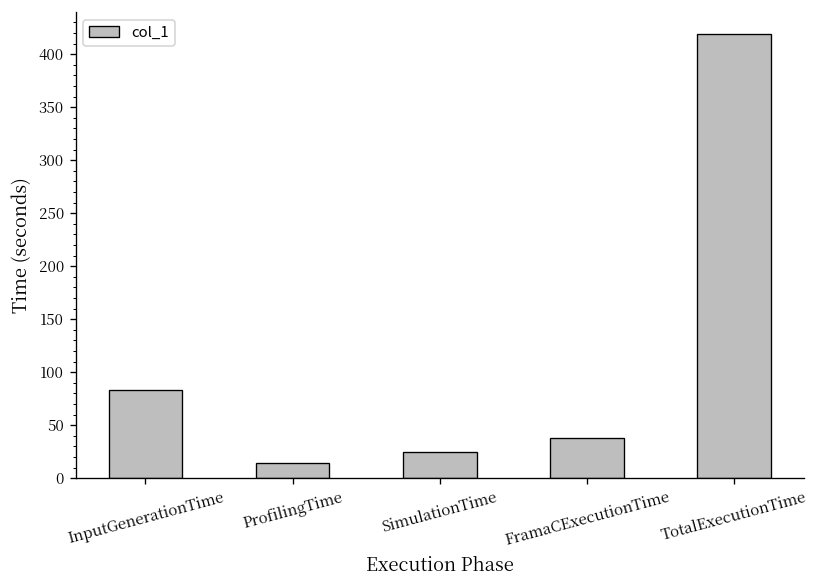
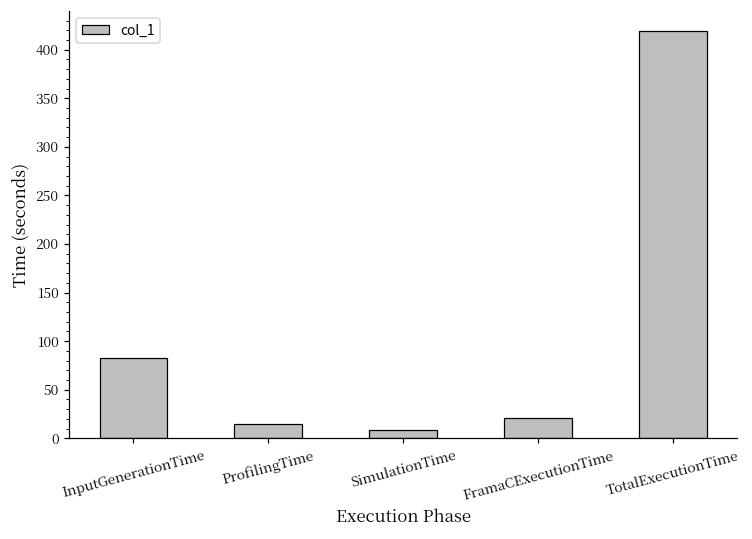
SimulationTime: 20 -> 10
FramaCExecutionTime: 40 -> 20
